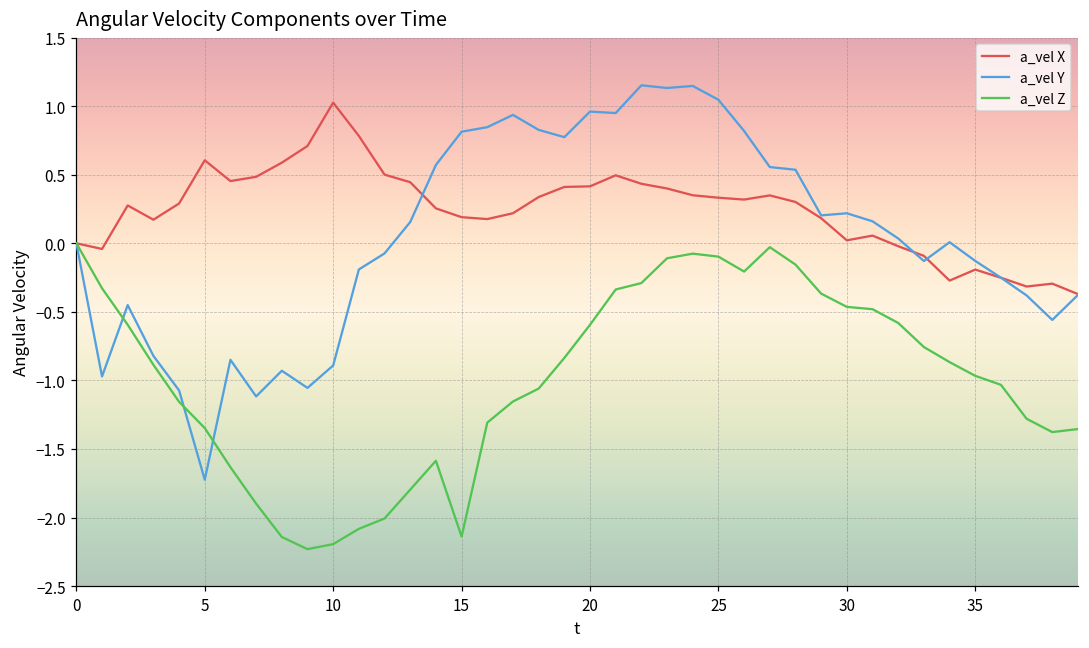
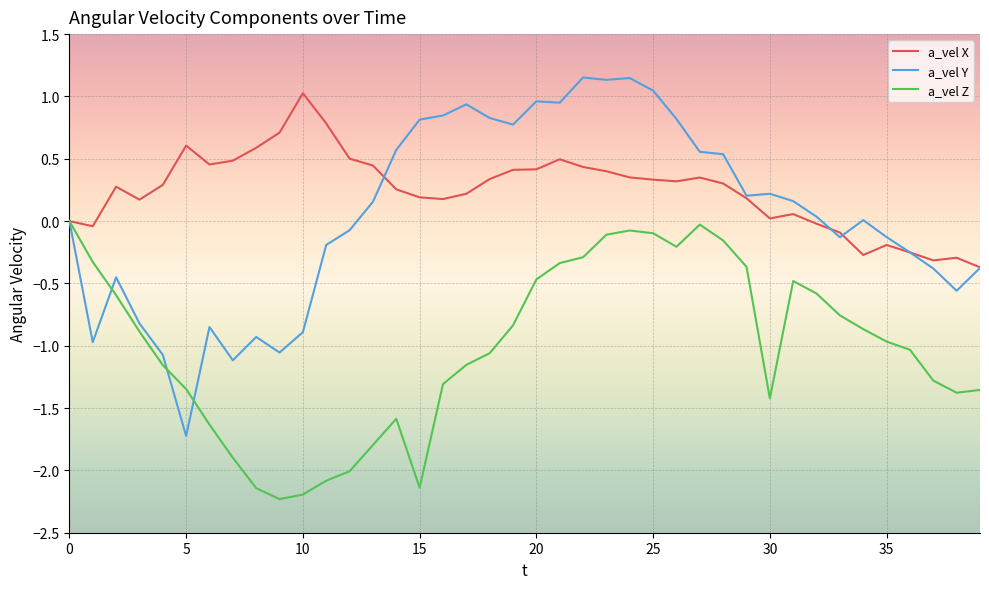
a_vel Z, 20: -0.59 -> -0.47
a_vel Z, 30: -0.46 -> -1.42
